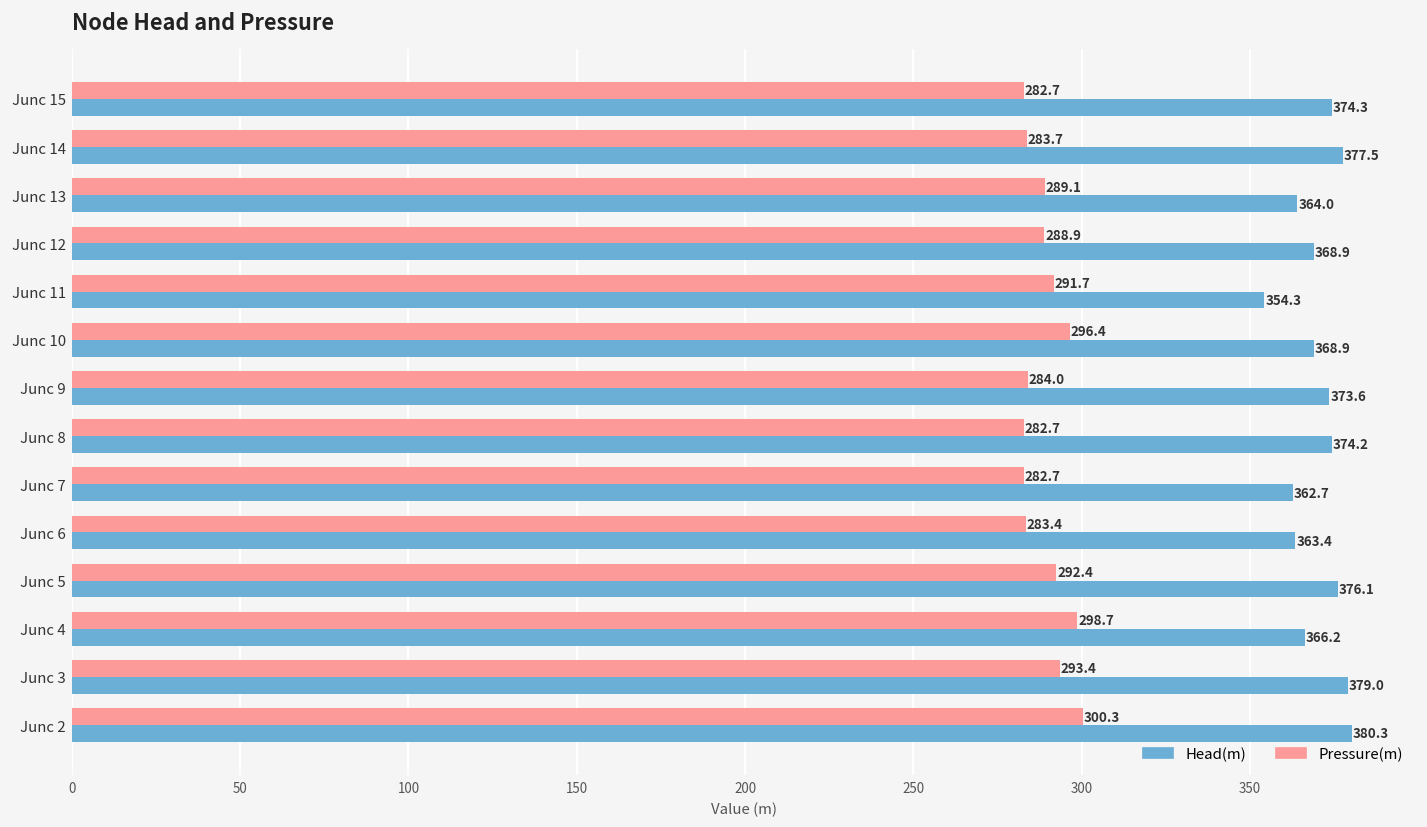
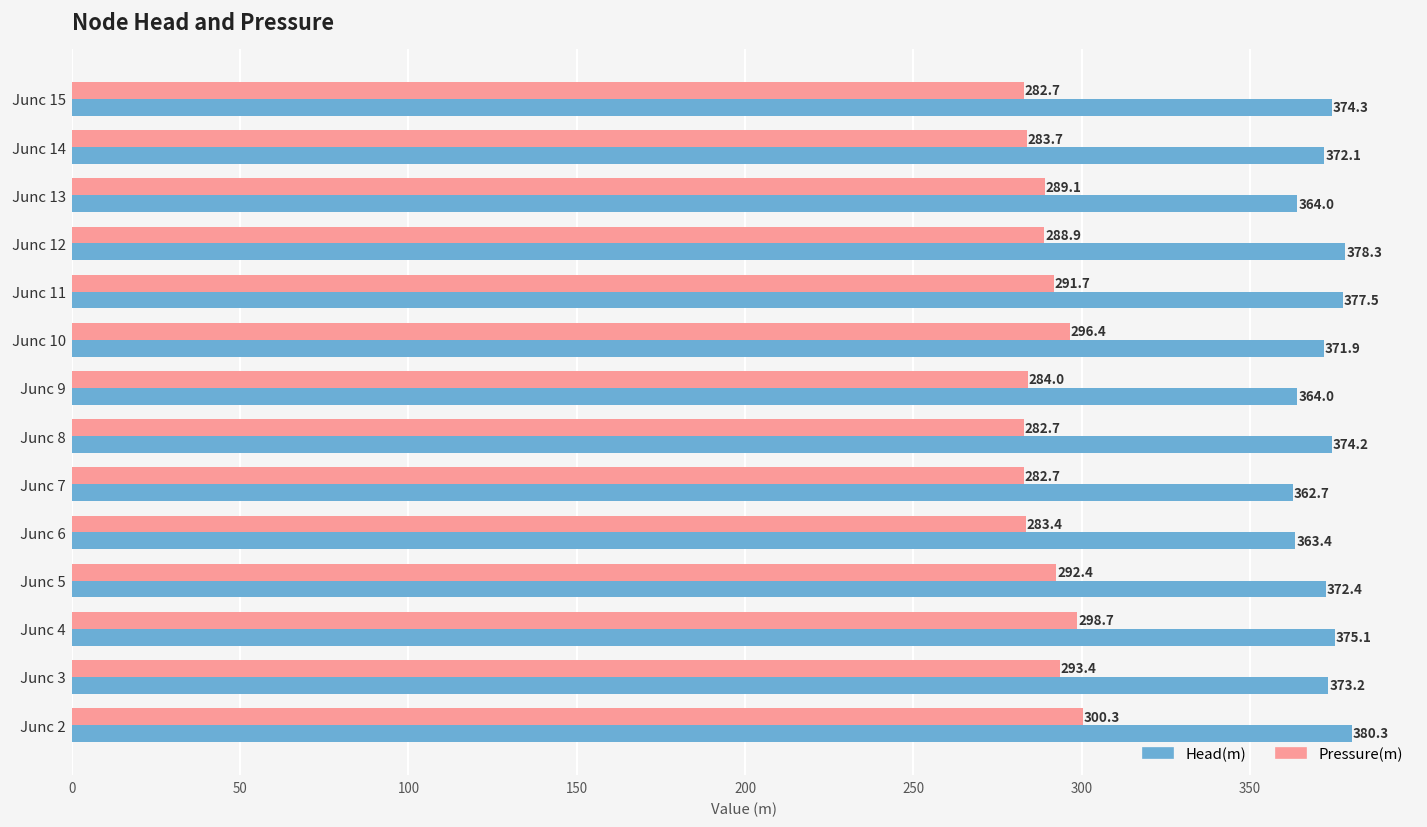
Head(m), Junc 14: 377.5 -> 372.1
Head(m), Junc 12: 368.9 -> 378.3
Head(m), Junc 11: 354.3 -> 377.5
Head(m), Junc 10: 368.9 -> 371.9
Head(m), Junc 9: 373.6 -> 364.0
Head(m), Junc 5: 376.1 -> 372.4
Head(m), Junc 4: 366.2 -> 375.1
Head(m), Junc 3: 379.0 -> 373.2
